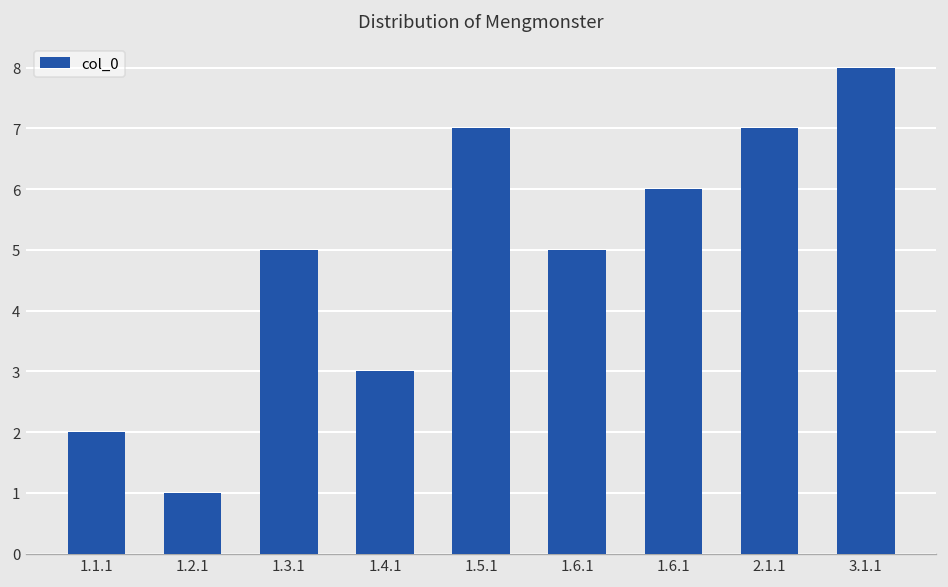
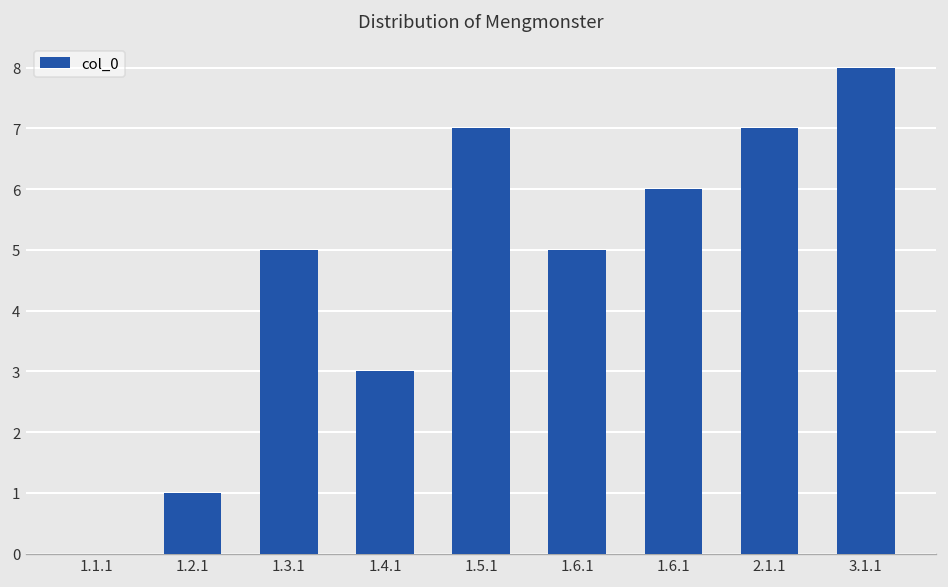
1.1.1: 2 -> 0
